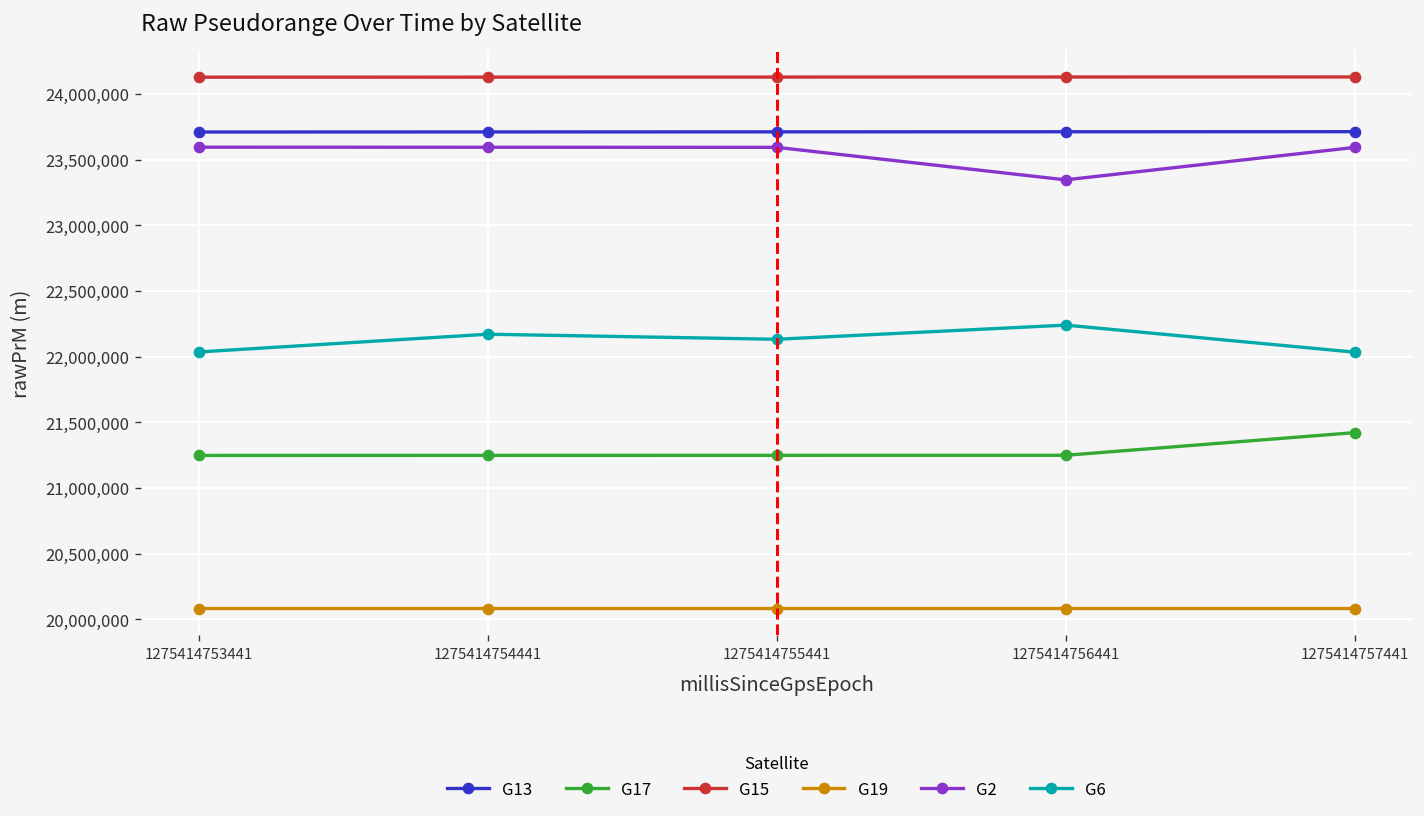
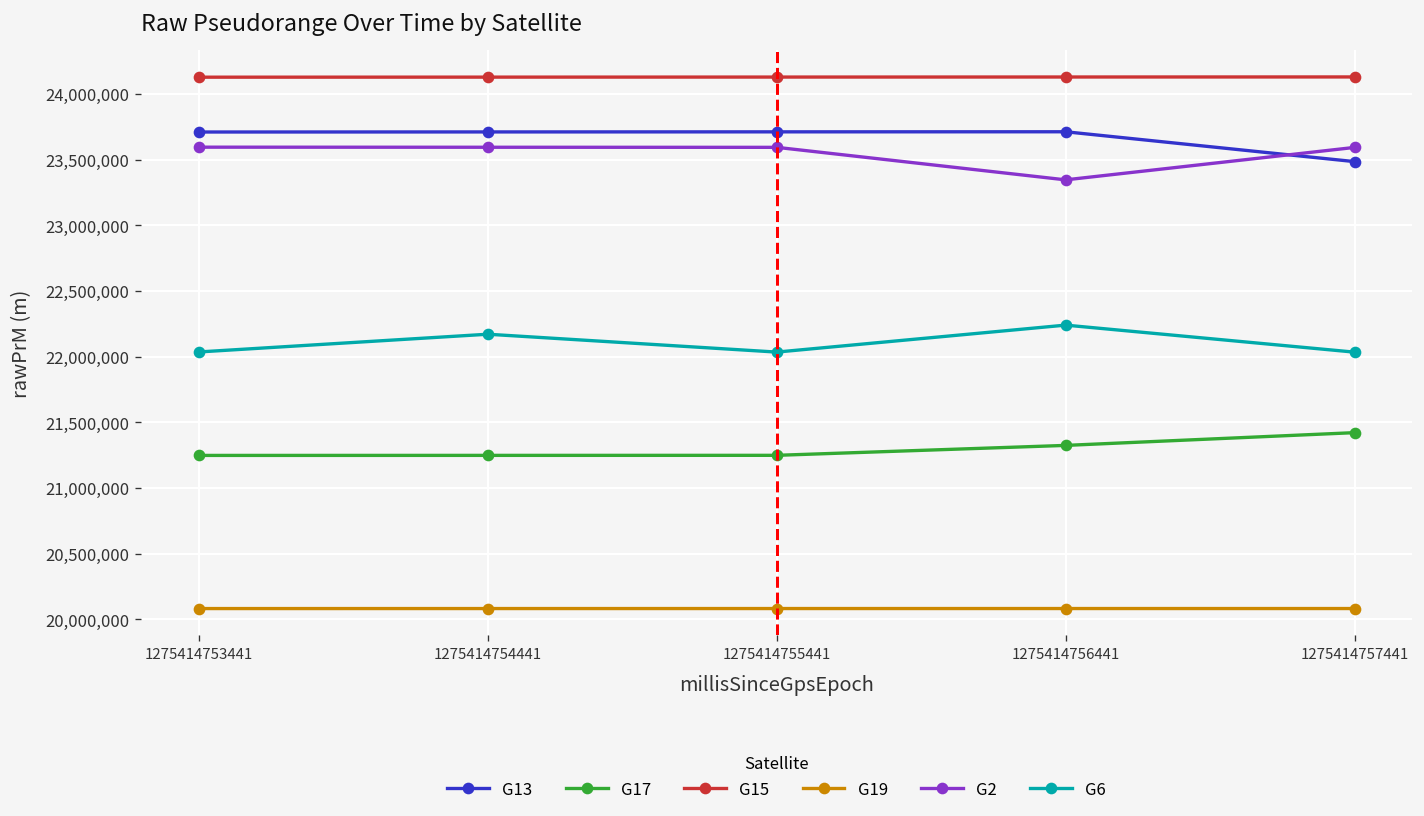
G6, 1275414755441: 22,130,000 -> 22,030,000
G17, 1275414756441: 21,250,000 -> 21,320,000
G13, 1275414757441: 23,710,000 -> 23,480,000
